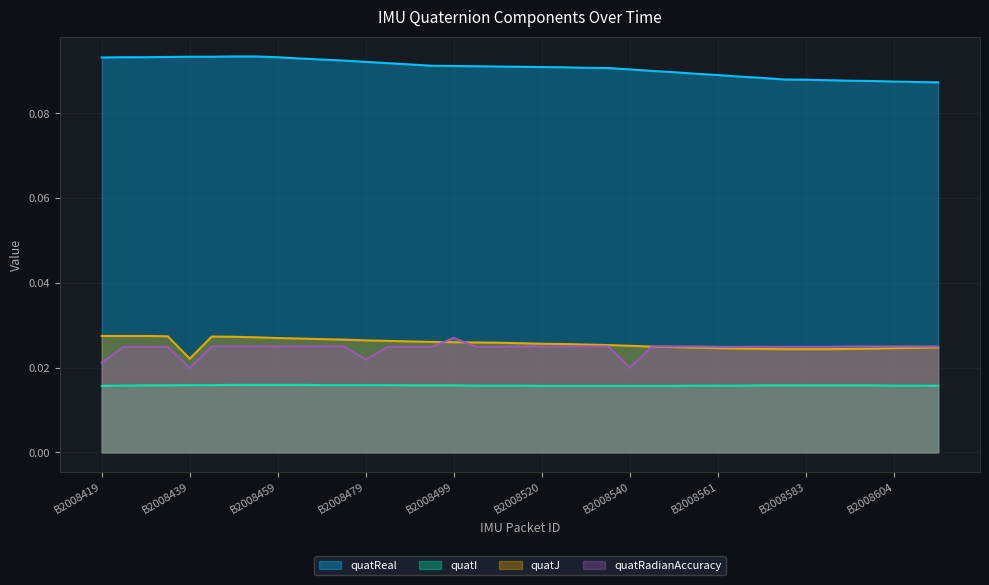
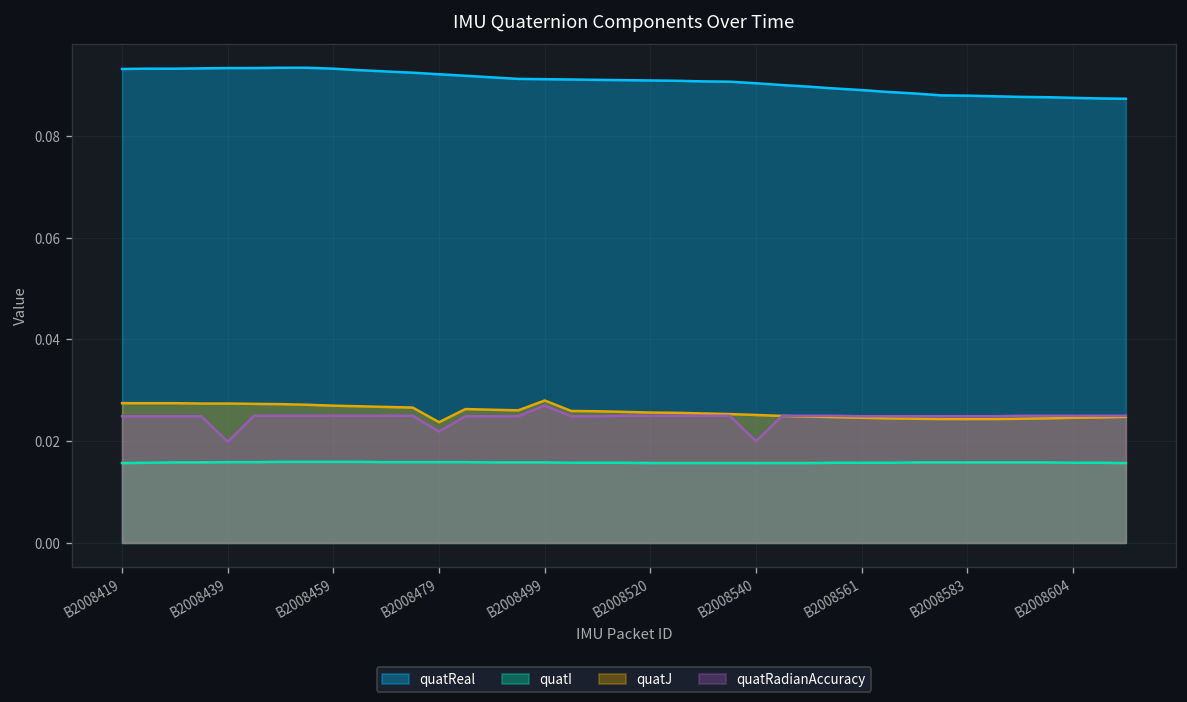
quatRadianAccuracy, B2008419: 0.021 -> 0.025
quatJ, B2008439: 0.022 -> 0.027
quatJ, B2008479: 0.026 -> 0.024
quatJ, B2008499: 0.026 -> 0.028
